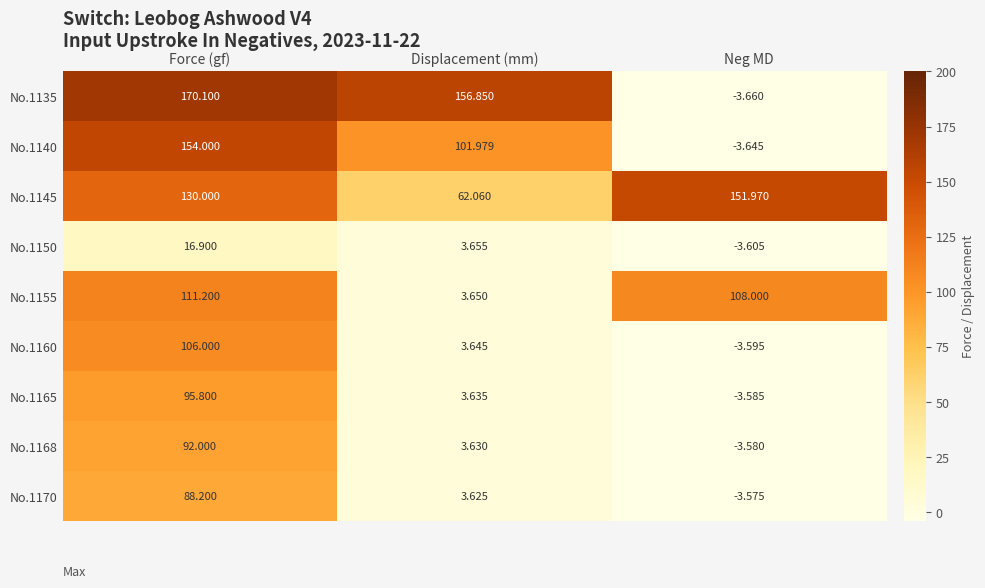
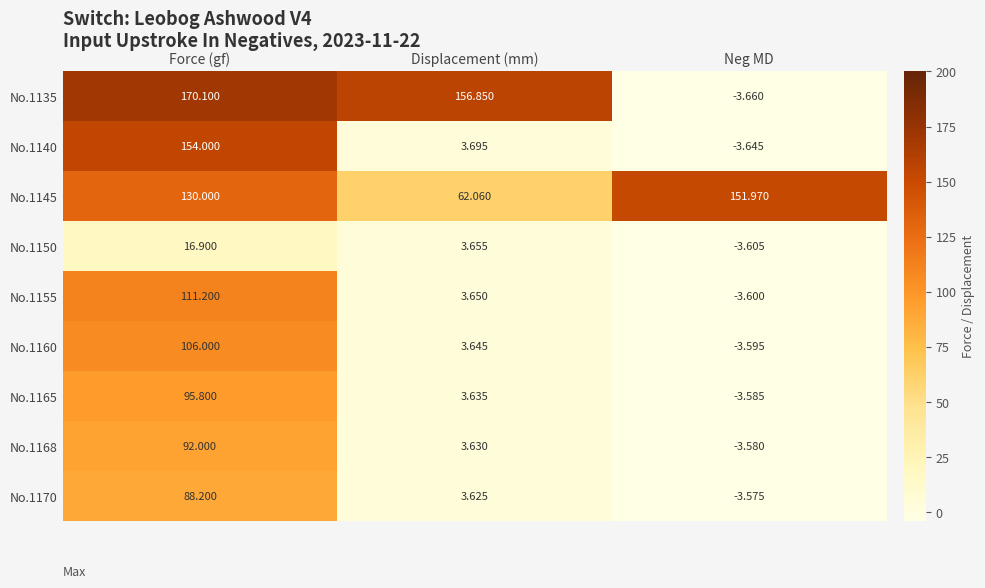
No.1140, Displacement (mm): 101.979 -> 3.695
No.1155, Neg MD: 108.000 -> -3.600
